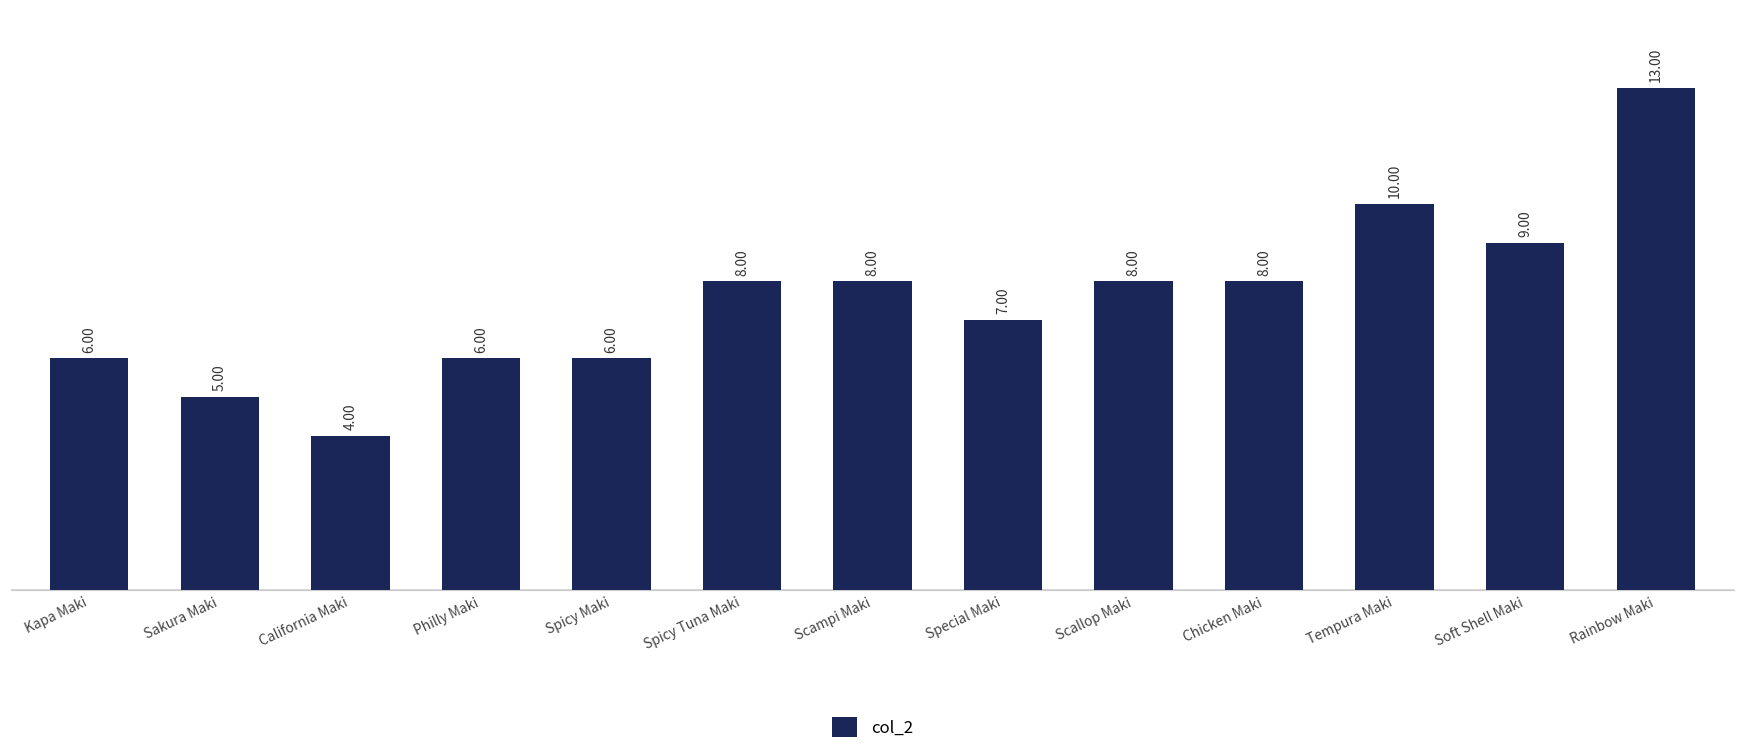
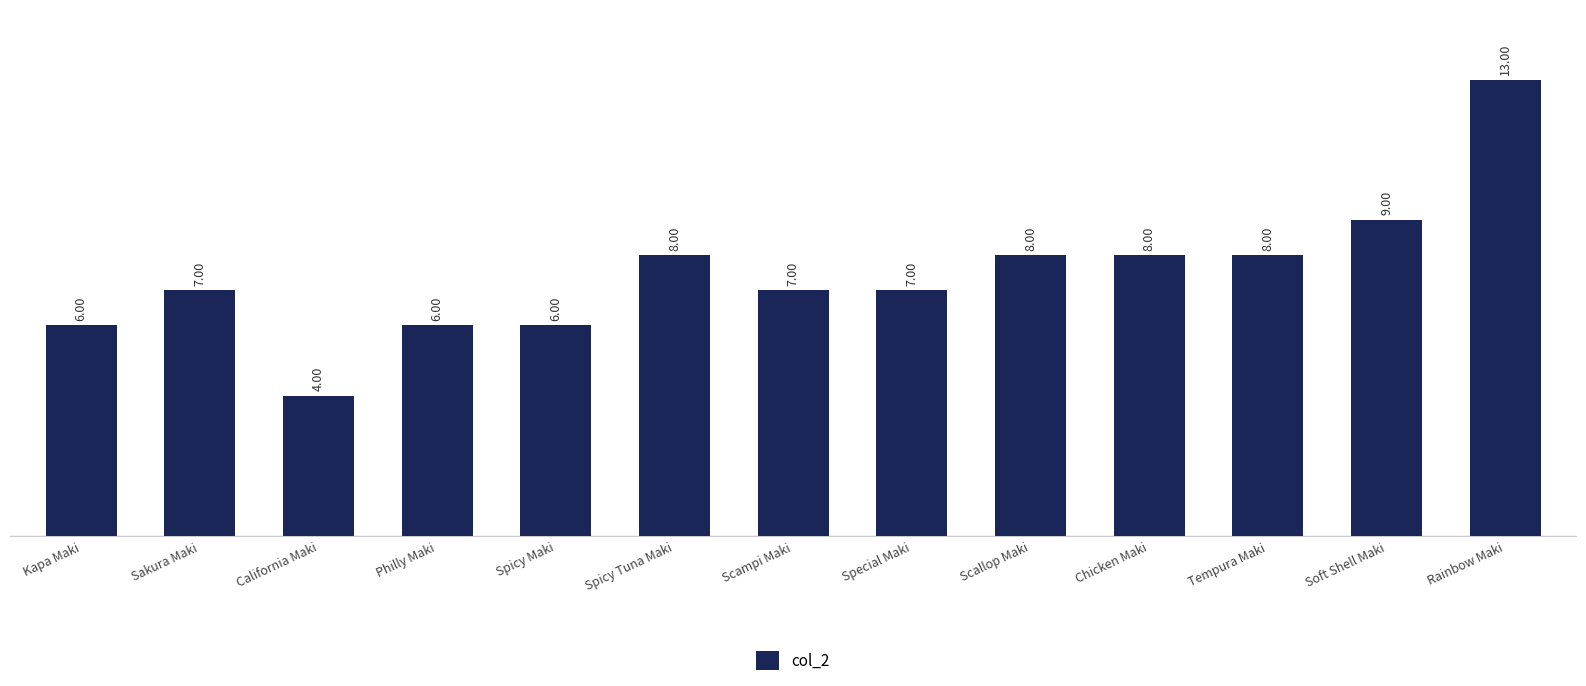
Sakura Maki: 5.00 -> 7.00
Scampi Maki: 8.00 -> 7.00
Tempura Maki: 10.00 -> 8.00
